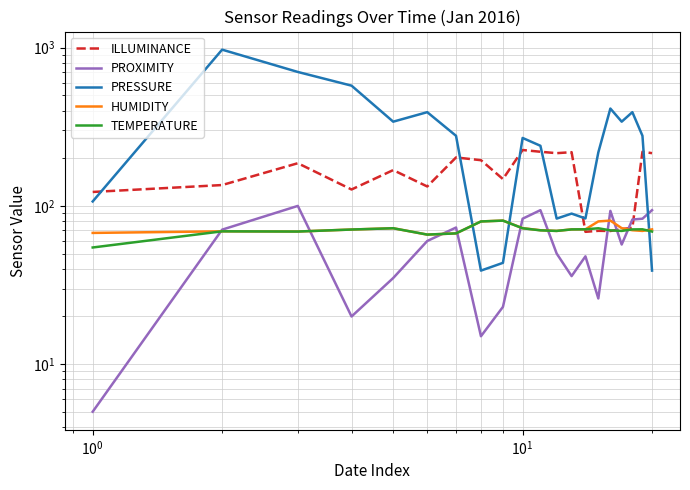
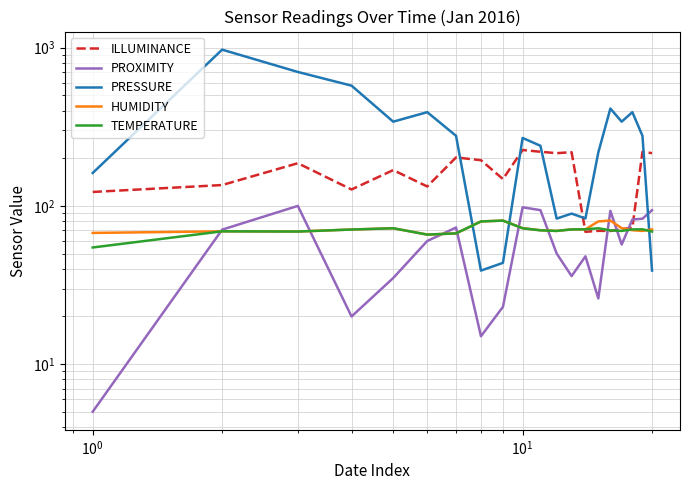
PRESSURE, 10^0: 110 -> 160
PROXIMITY, 10^1: 80 -> 100
